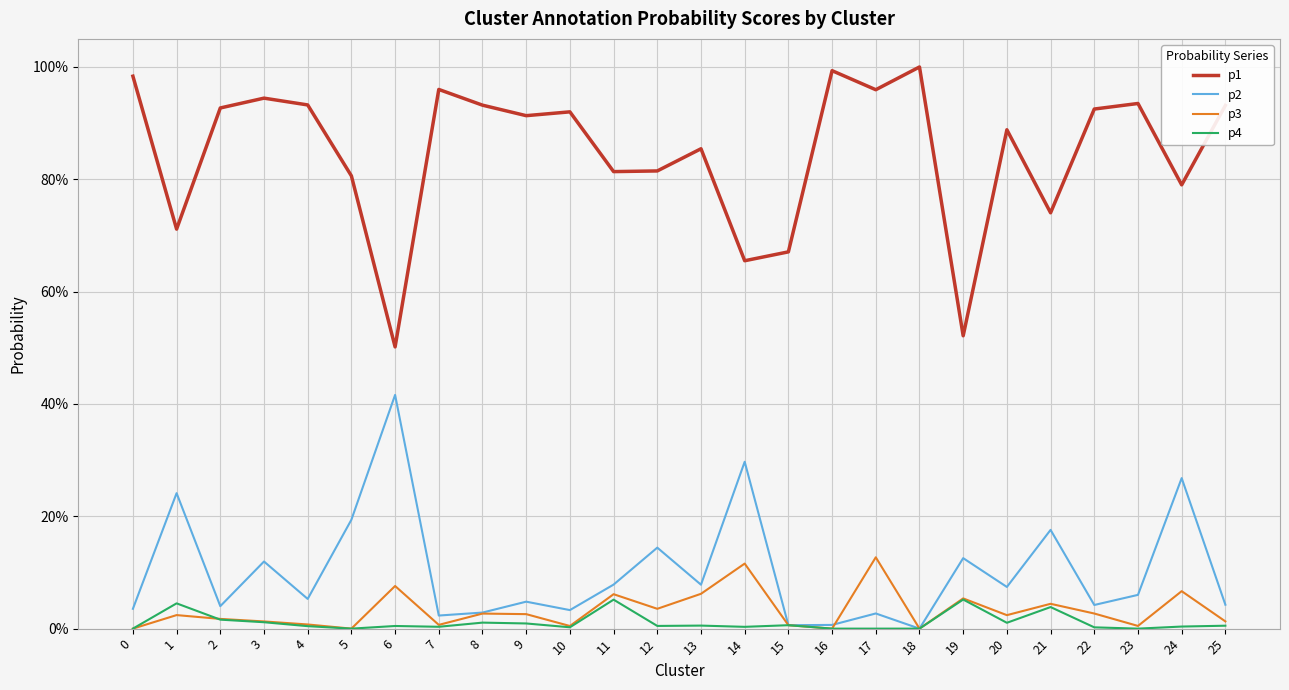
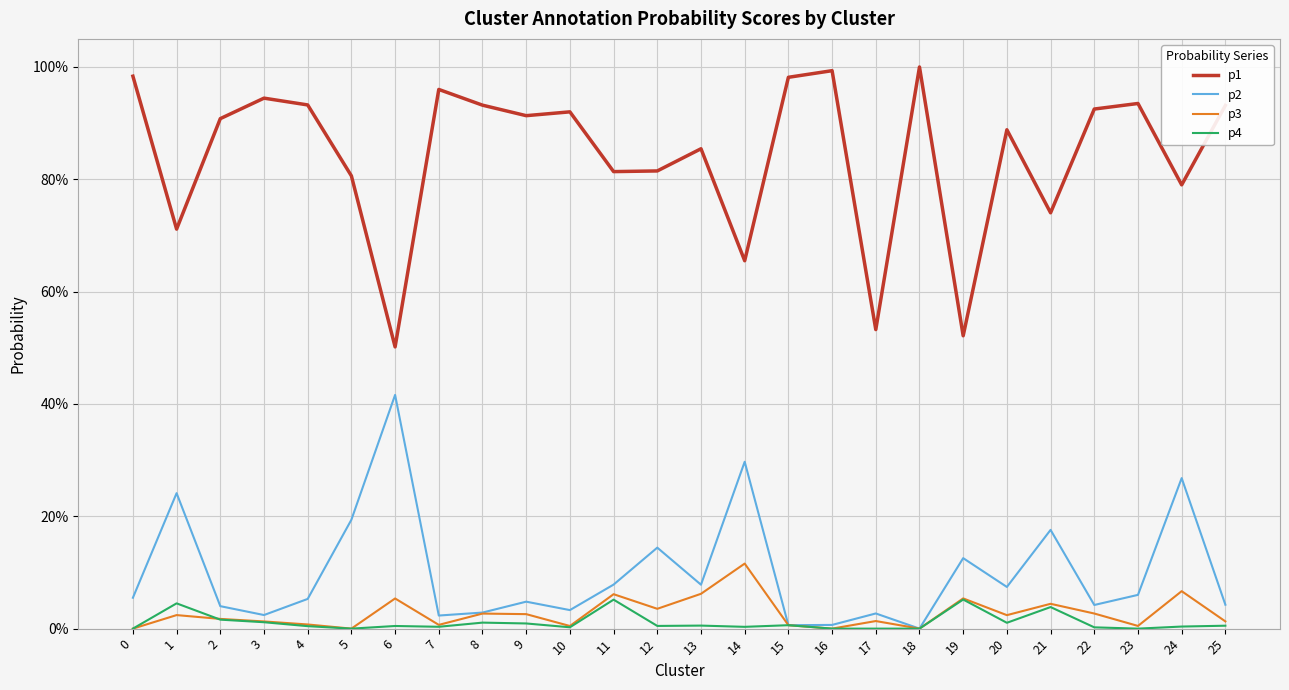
p2, 0: 4% -> 6%
p1, 2: 93% -> 91%
p2, 3: 12% -> 2%
p3, 6: 8% -> 5%
p1, 15: 67% -> 98%
p1, 17: 96% -> 53%
p3, 17: 13% -> 1%
